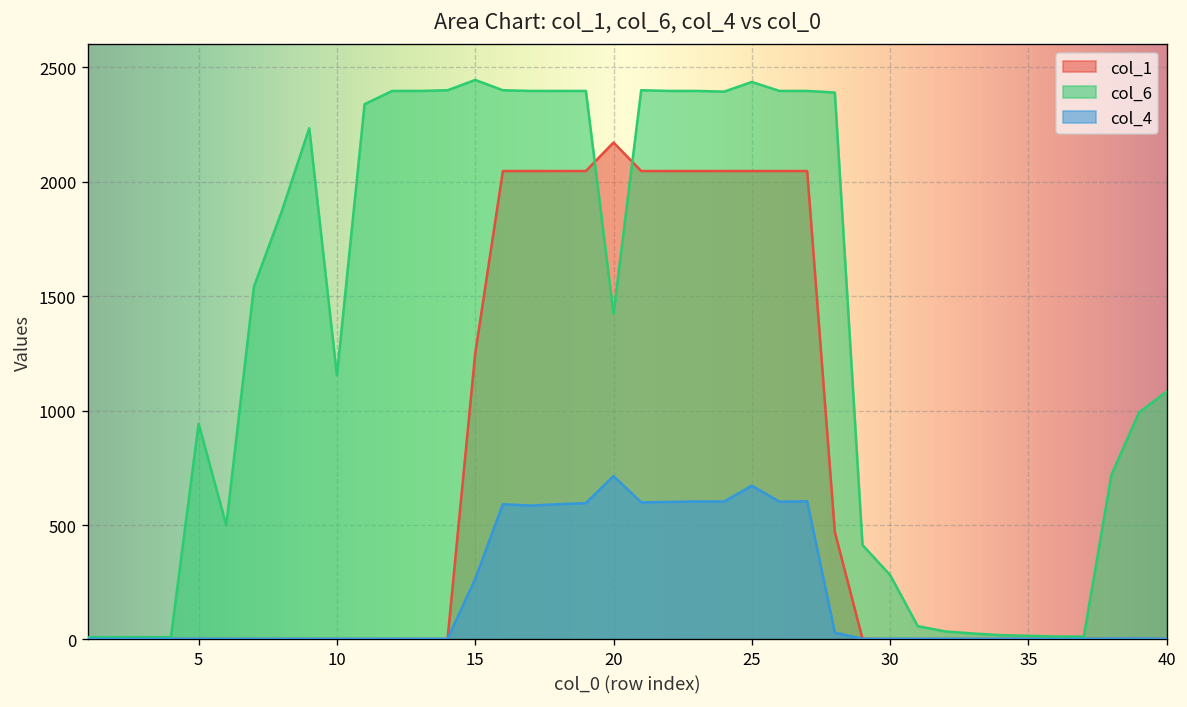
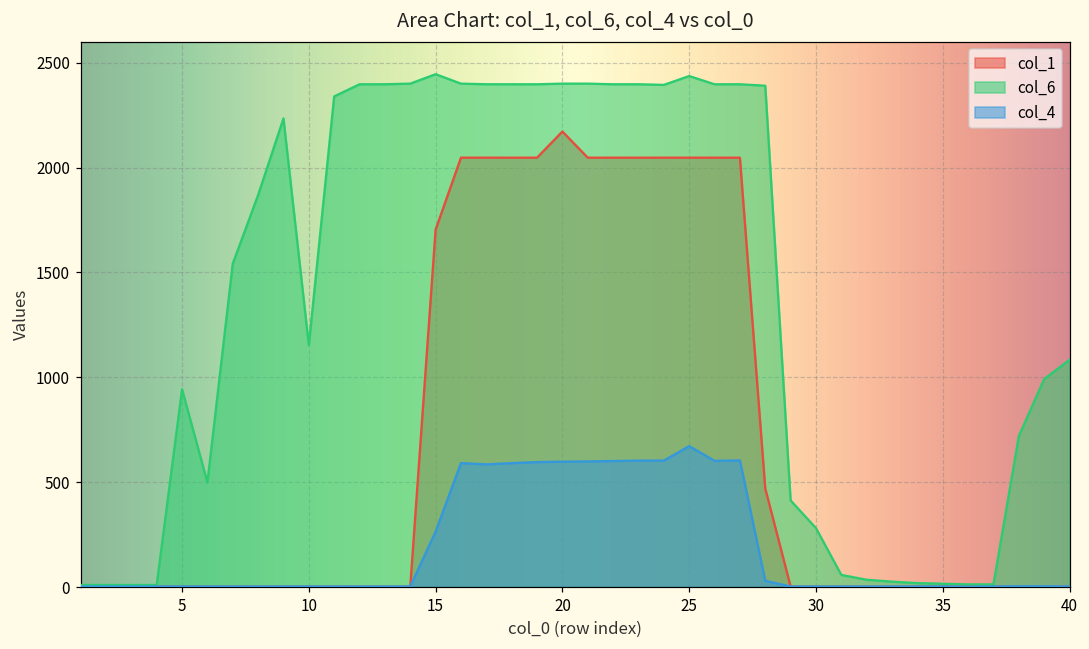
col_1, 15: 1250 -> 1700
col_6, 20: 1420 -> 2400
col_4, 20: 710 -> 600
